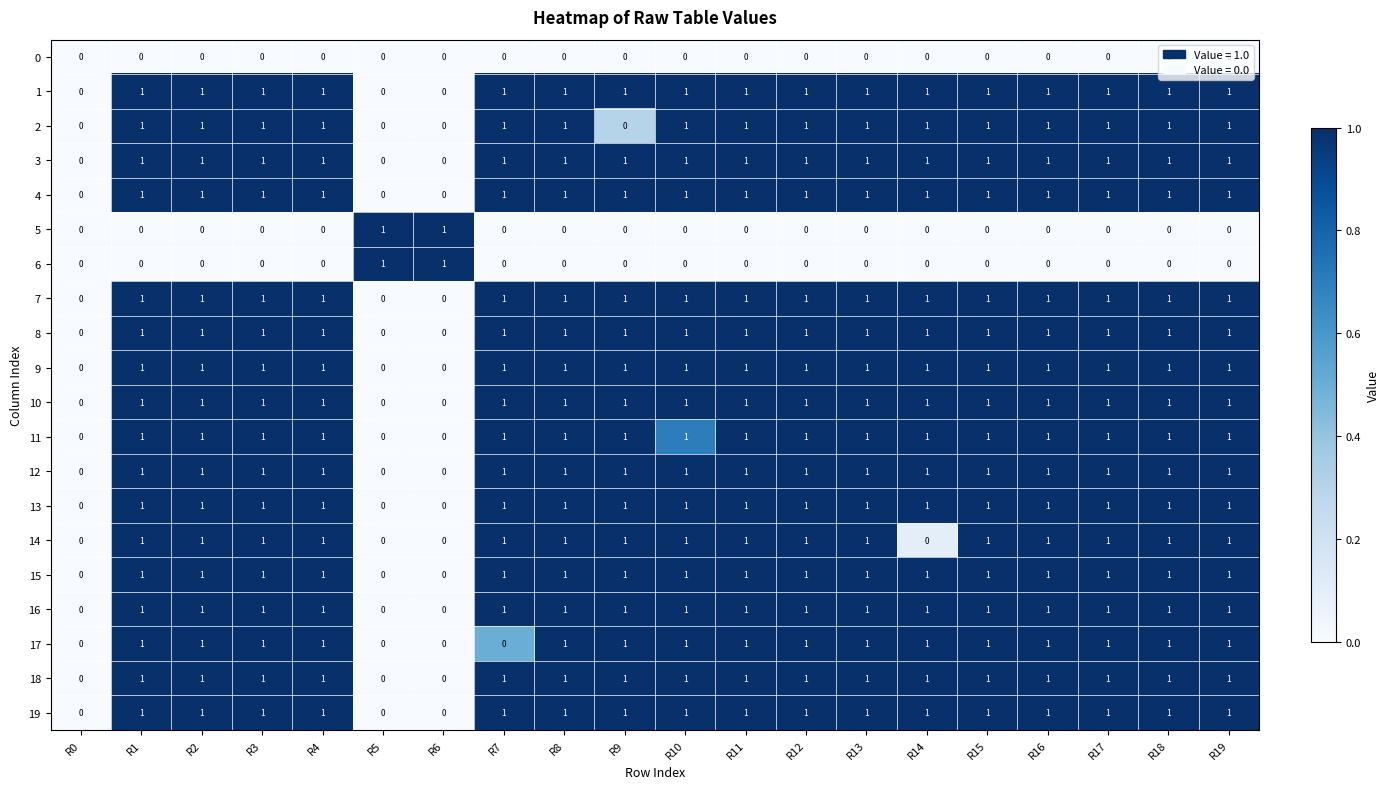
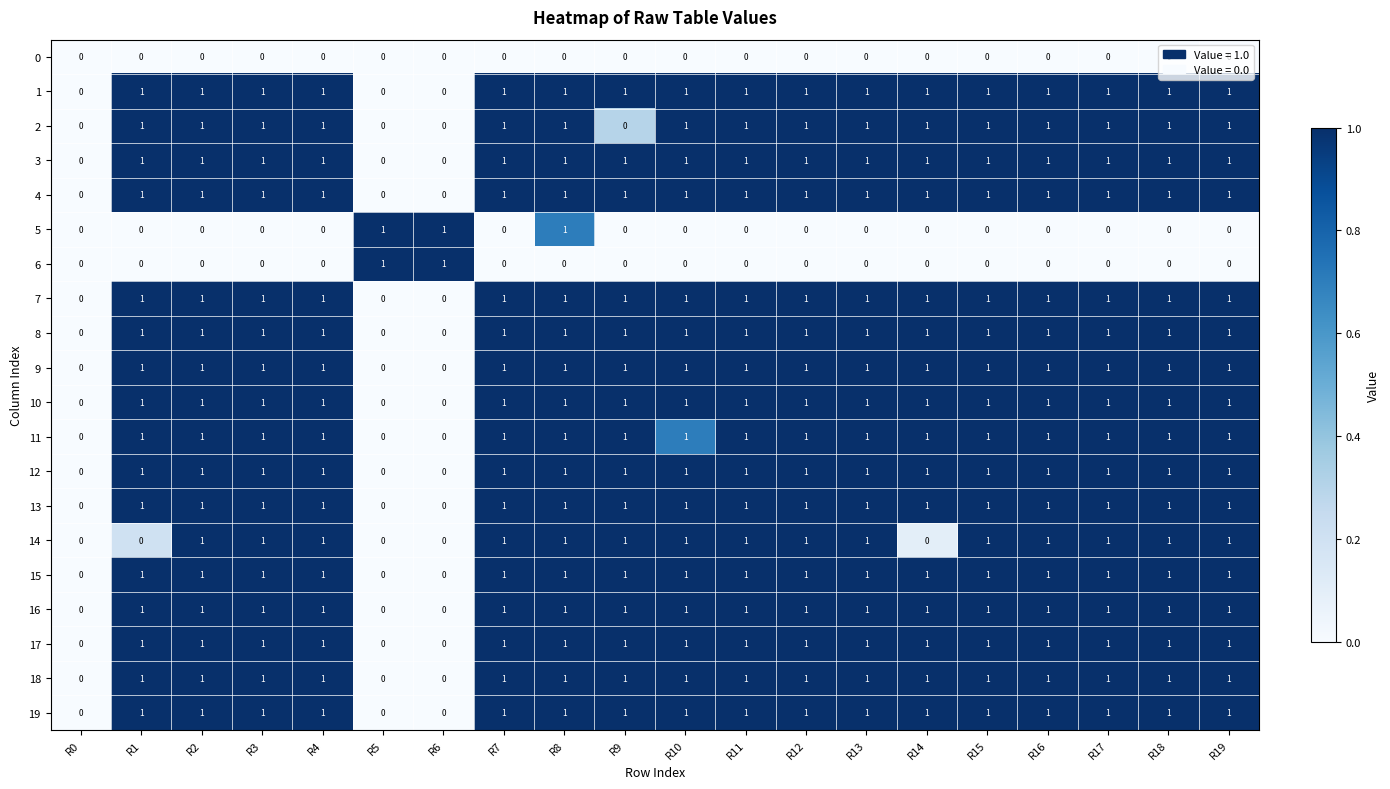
5, R8: 0 -> 1
14, R1: 1 -> 0
17, R7: 0 -> 1
